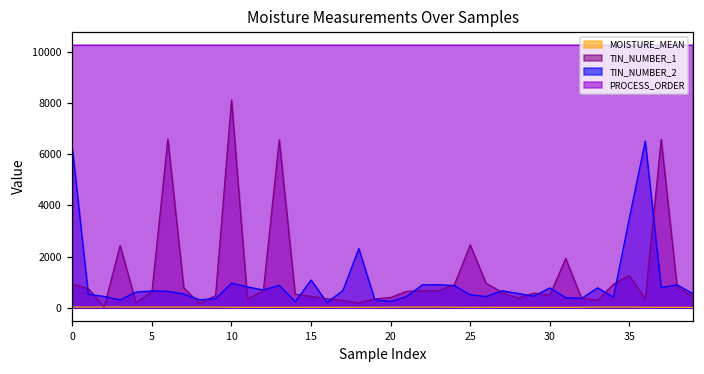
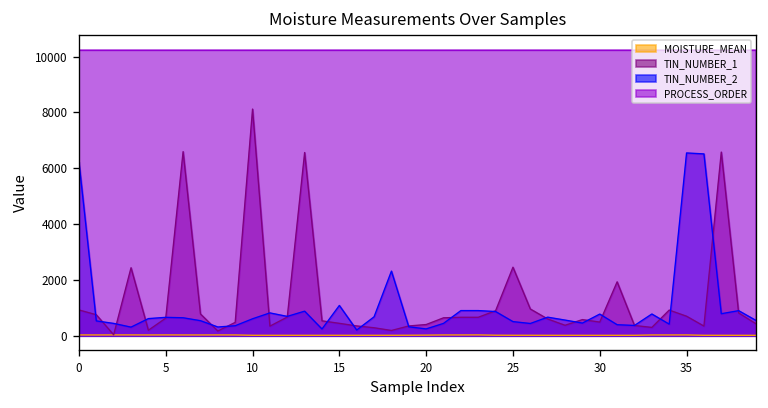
TIN_NUMBER_2, 10: 1000 -> 600
TIN_NUMBER_1, 35: 1300 -> 700
TIN_NUMBER_2, 35: 3500 -> 6600
